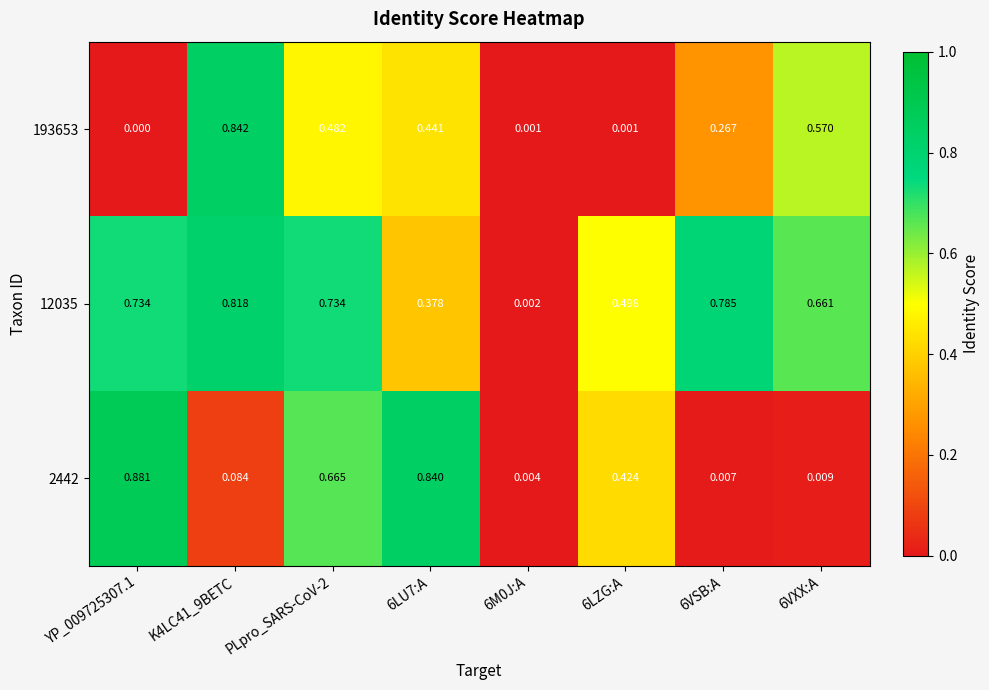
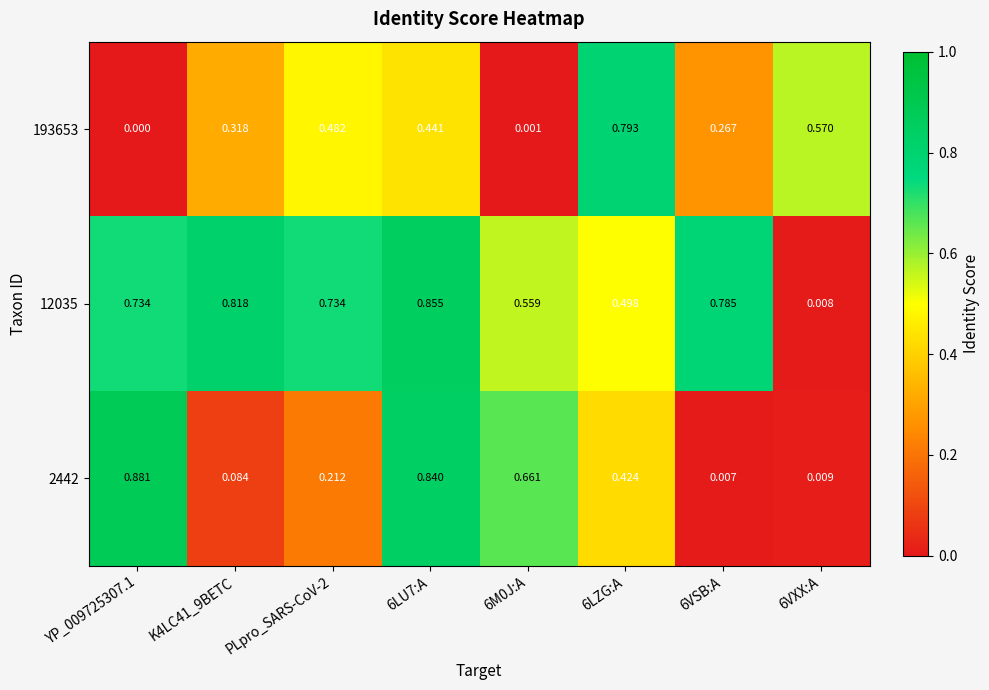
193653, K4LC41_9BETC: 0.842 -> 0.318
193653, 6LZG:A: 0.001 -> 0.793
12035, 6LU7:A: 0.378 -> 0.855
12035, 6M0J:A: 0.002 -> 0.559
12035, 6VXX:A: 0.661 -> 0.008
2442, PLpro_SARS-CoV-2: 0.665 -> 0.212
2442, 6M0J:A: 0.004 -> 0.661
